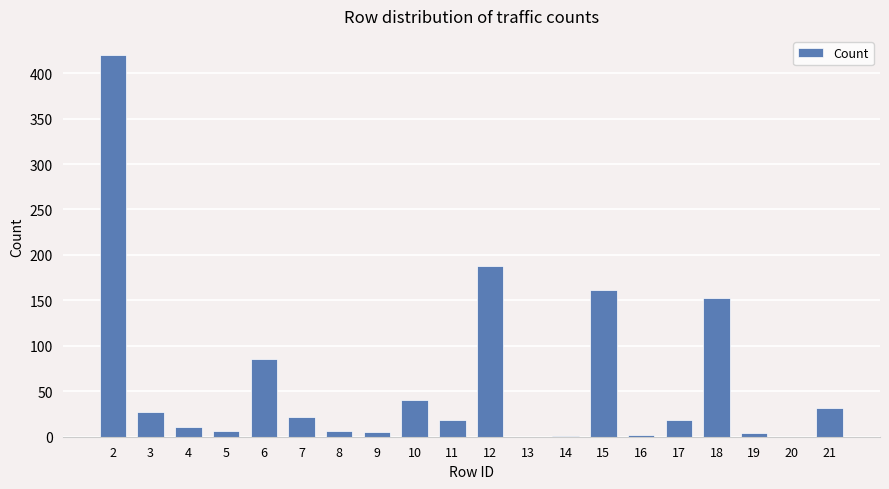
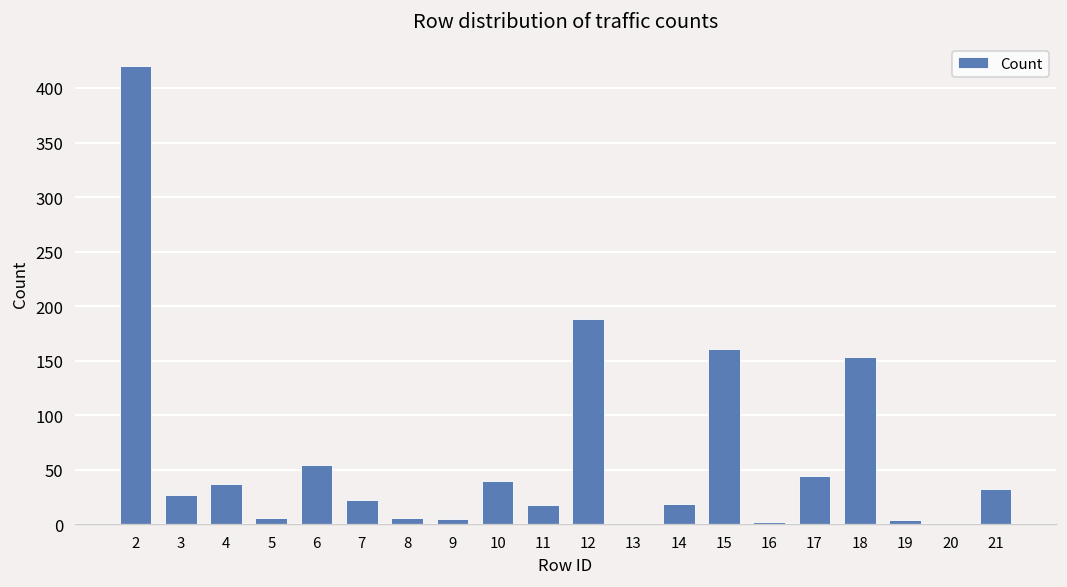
4: 10 -> 40
6: 90 -> 50
14: 0 -> 20
17: 20 -> 40
